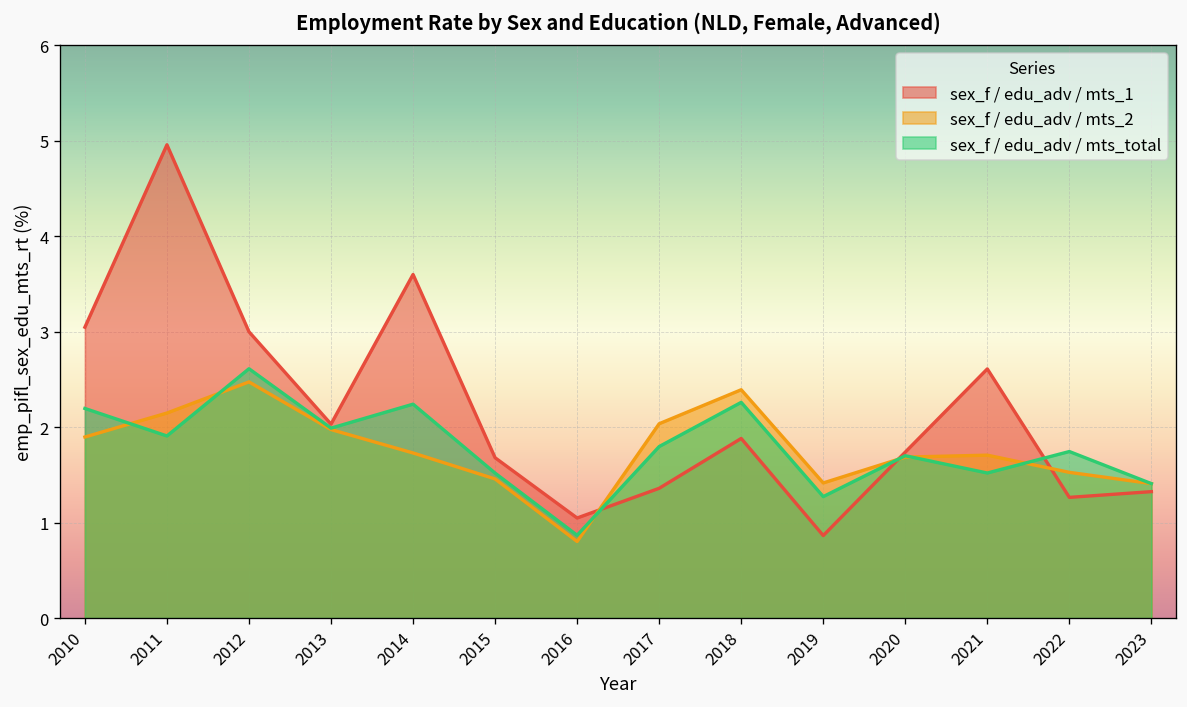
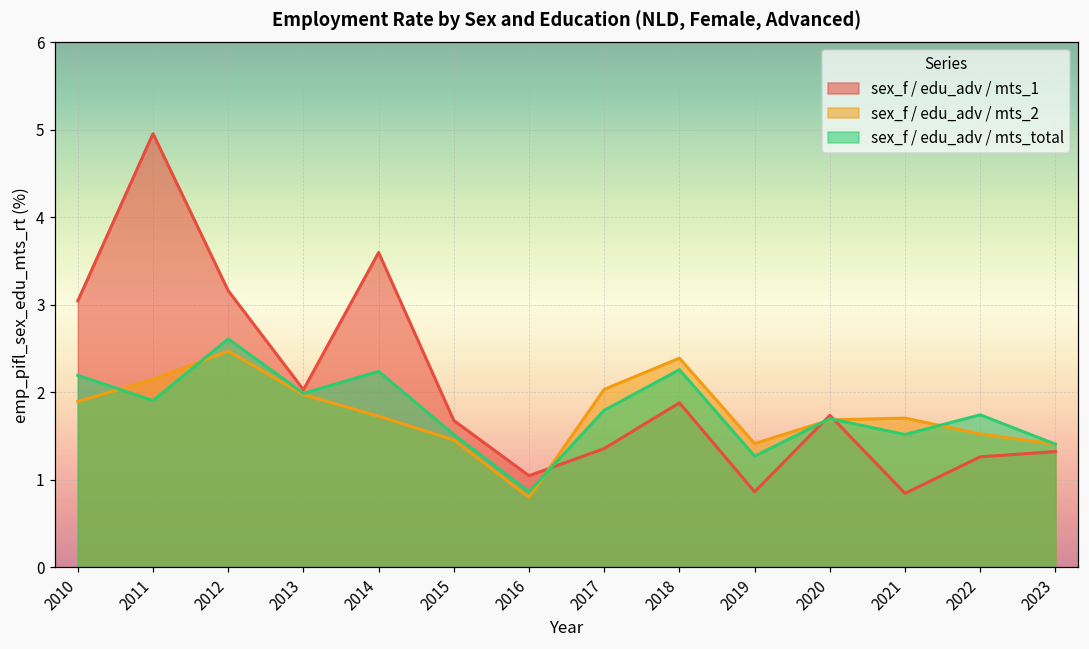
sex_f / edu_adv / mts_1, 2012: 3.0 -> 3.2
sex_f / edu_adv / mts_1, 2021: 2.6 -> 0.8
